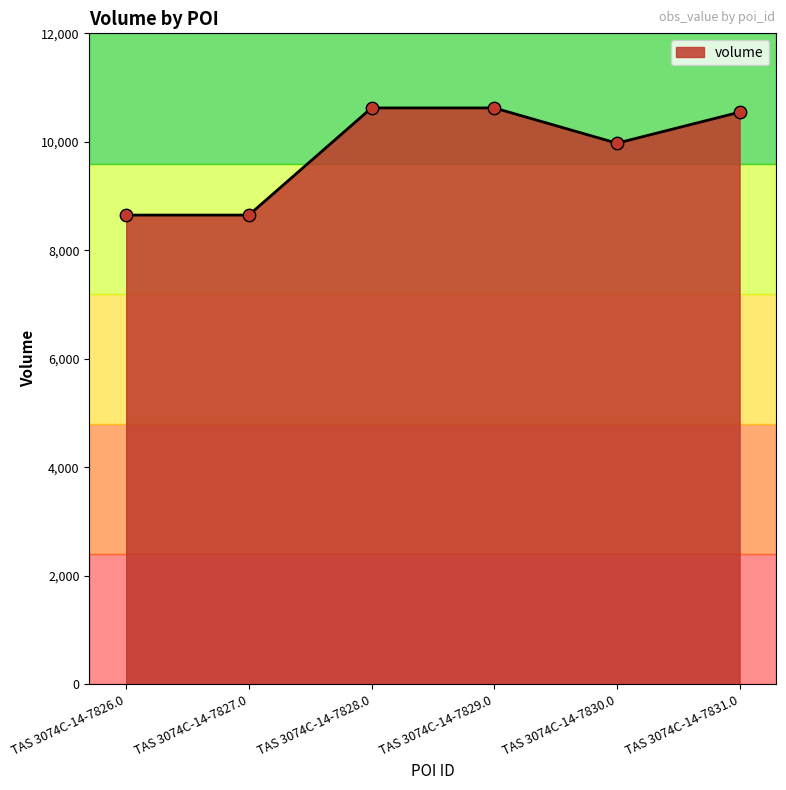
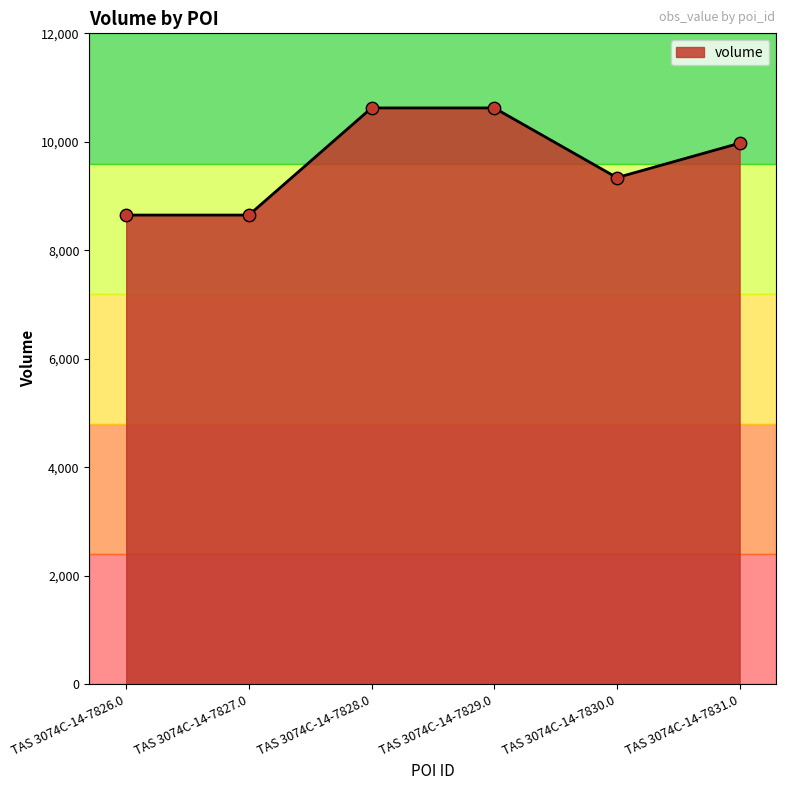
TAS 3074C-14-7830.0: 10,000 -> 9,300
TAS 3074C-14-7831.0: 10,500 -> 10,000
